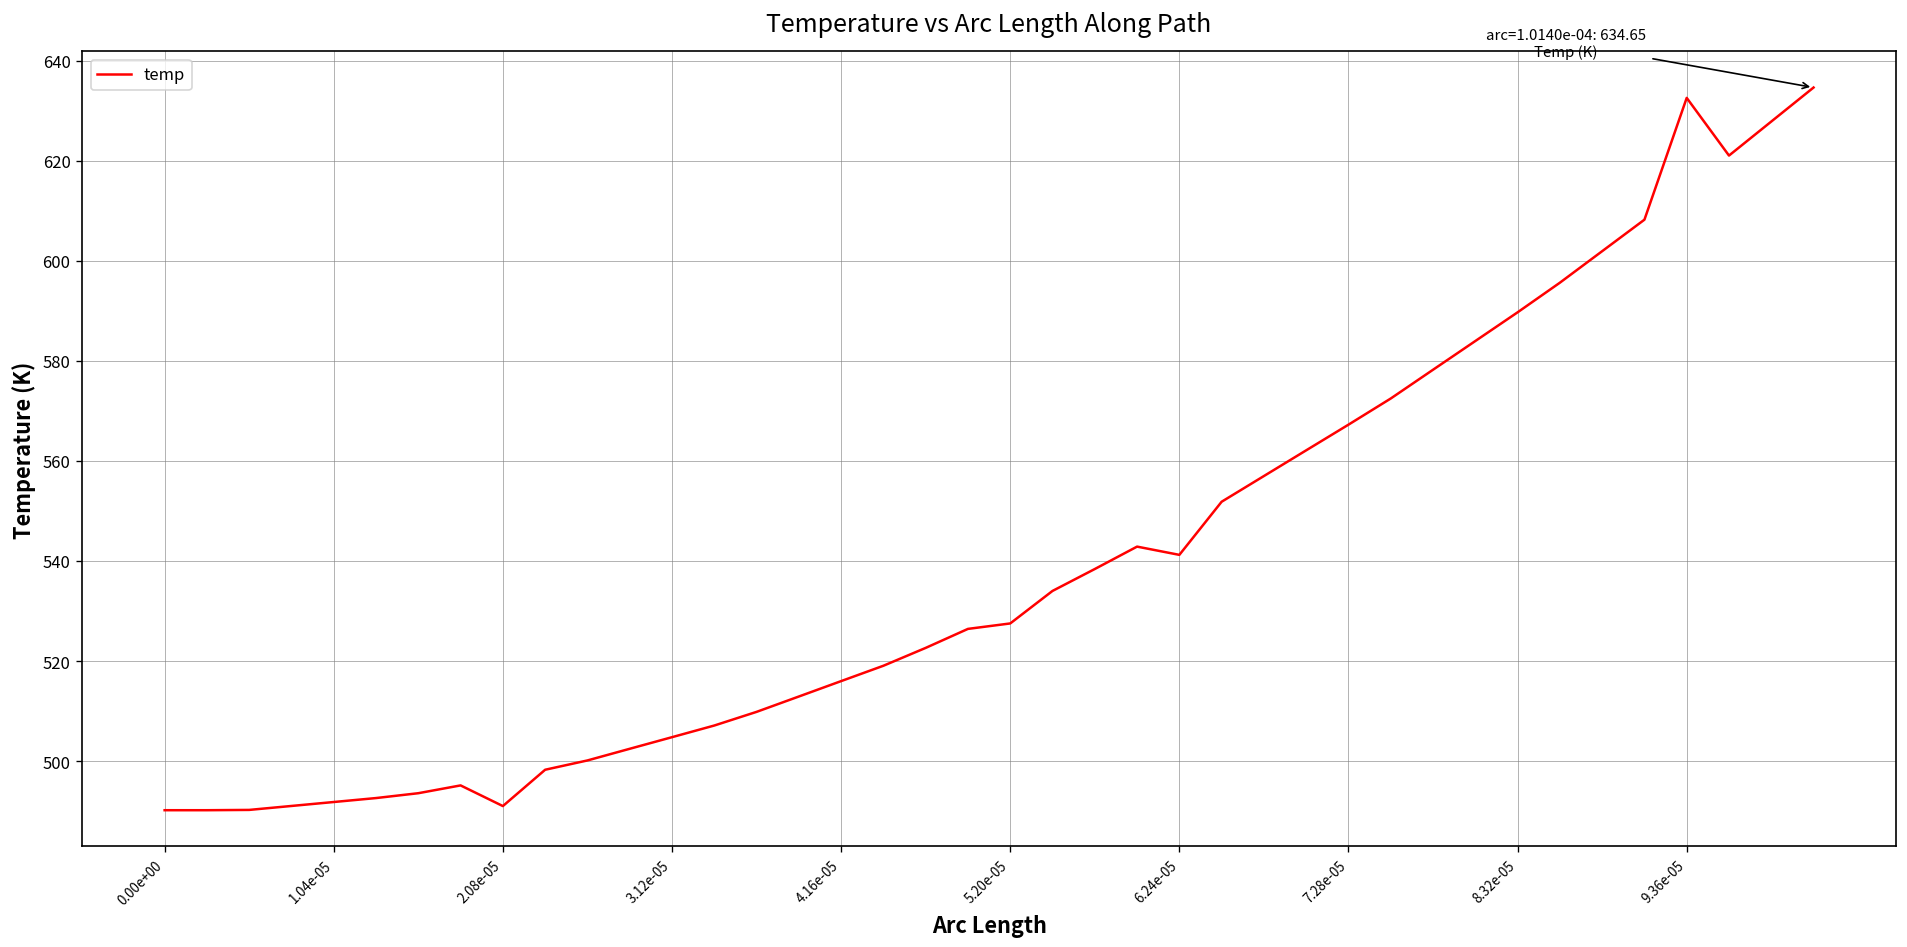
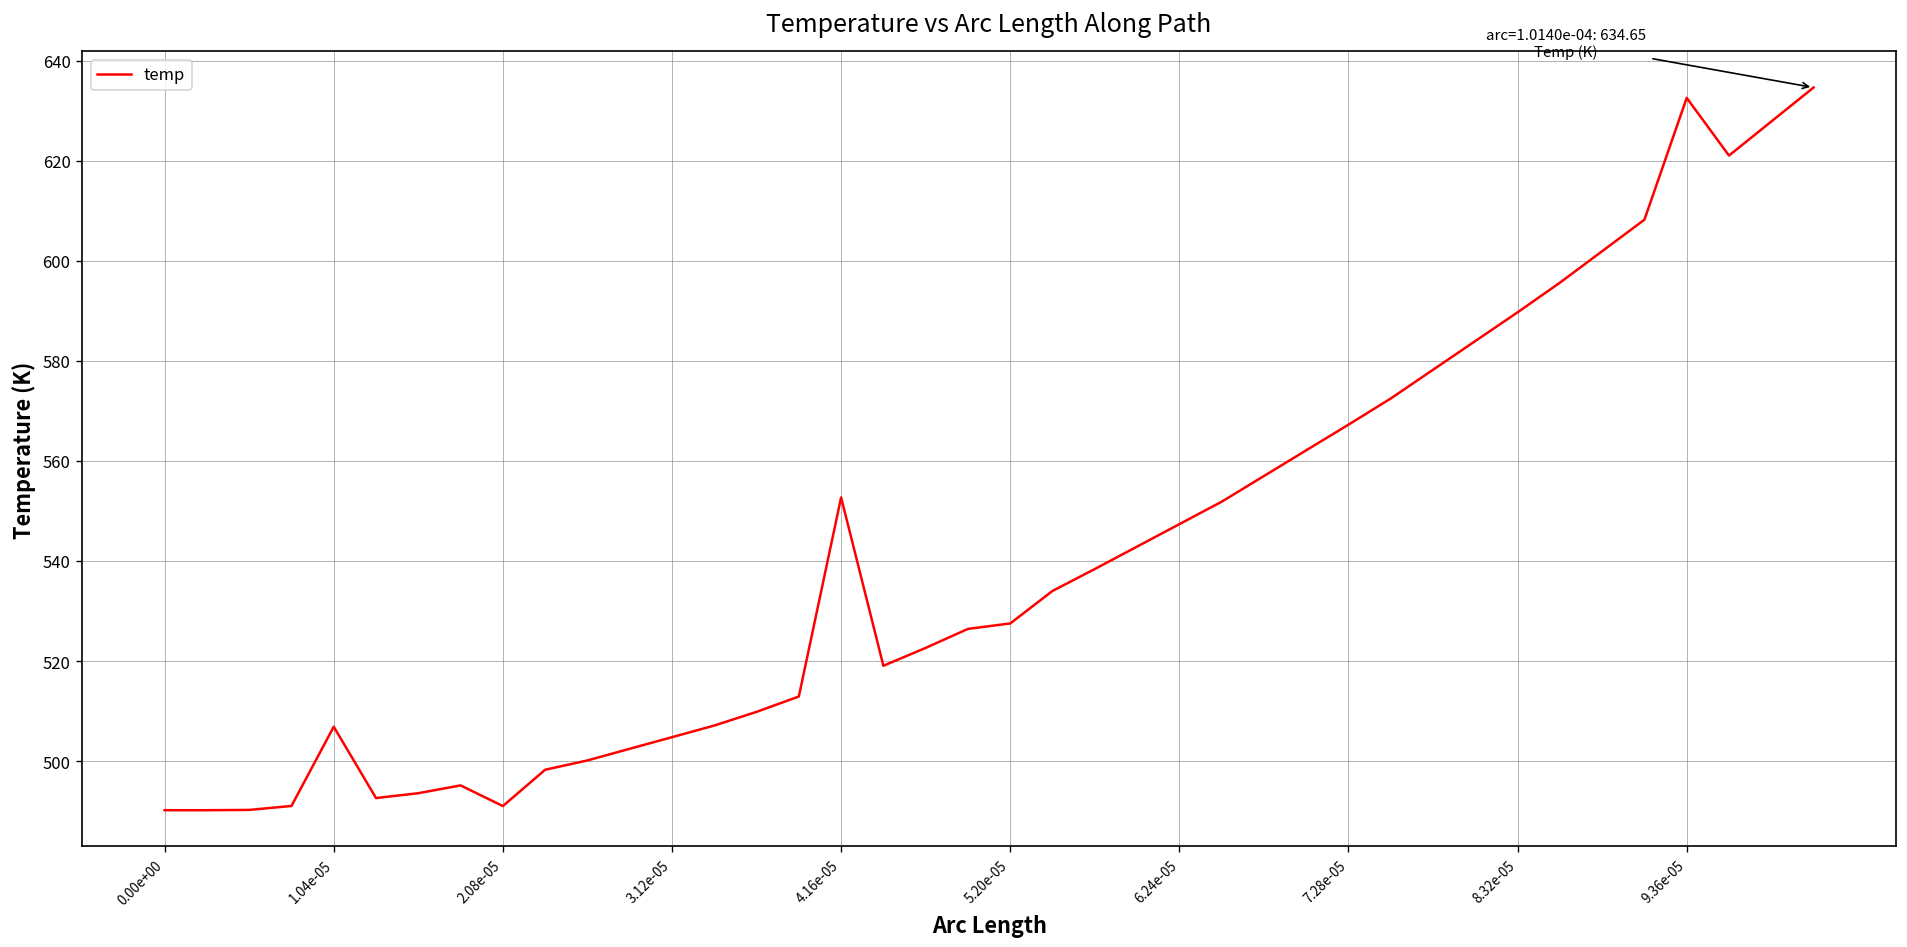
1.04e-05: 492 -> 507
4.16e-05: 516 -> 553
6.24e-05: 541 -> 547
